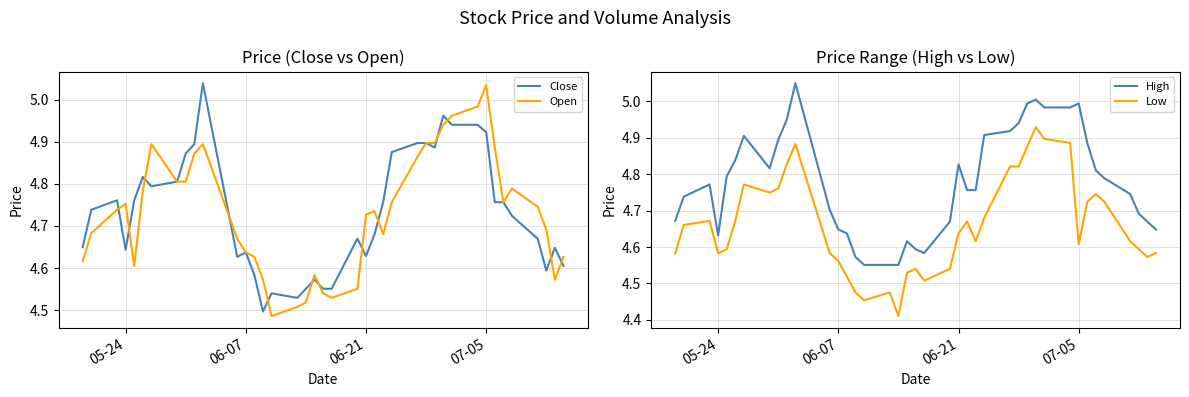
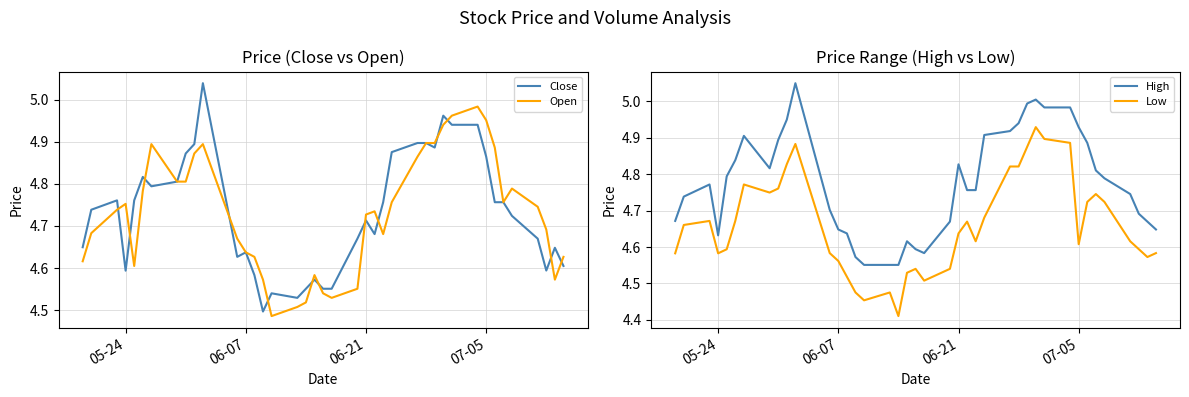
Price (Close vs Open), Close, 05-24: 4.64 -> 4.59
Price (Close vs Open), Close, 06-21: 4.63 -> 4.71
Price (Close vs Open), Close, 07-05: 4.92 -> 4.86
Price (Close vs Open), Open, 07-05: 5.03 -> 4.95
Price Range (High vs Low), High, 07-05: 4.99 -> 4.93
